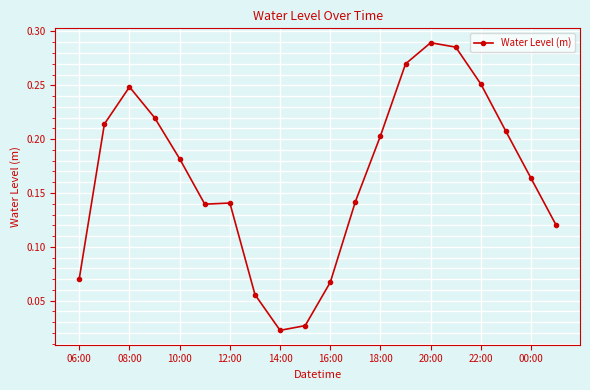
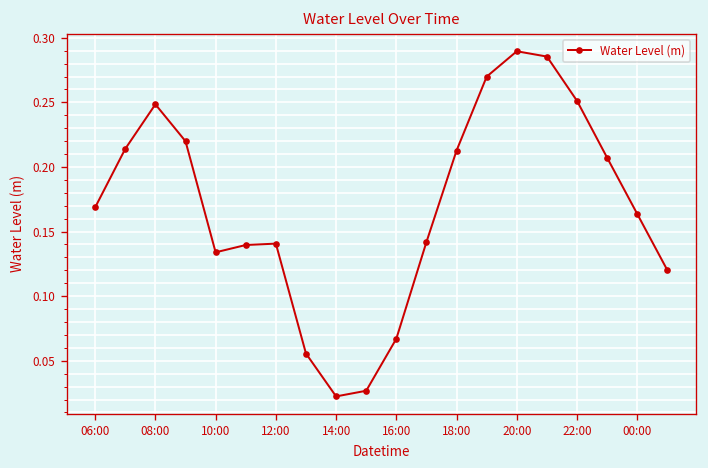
06:00: 0.071 -> 0.169
10:00: 0.182 -> 0.134
18:00: 0.203 -> 0.213
